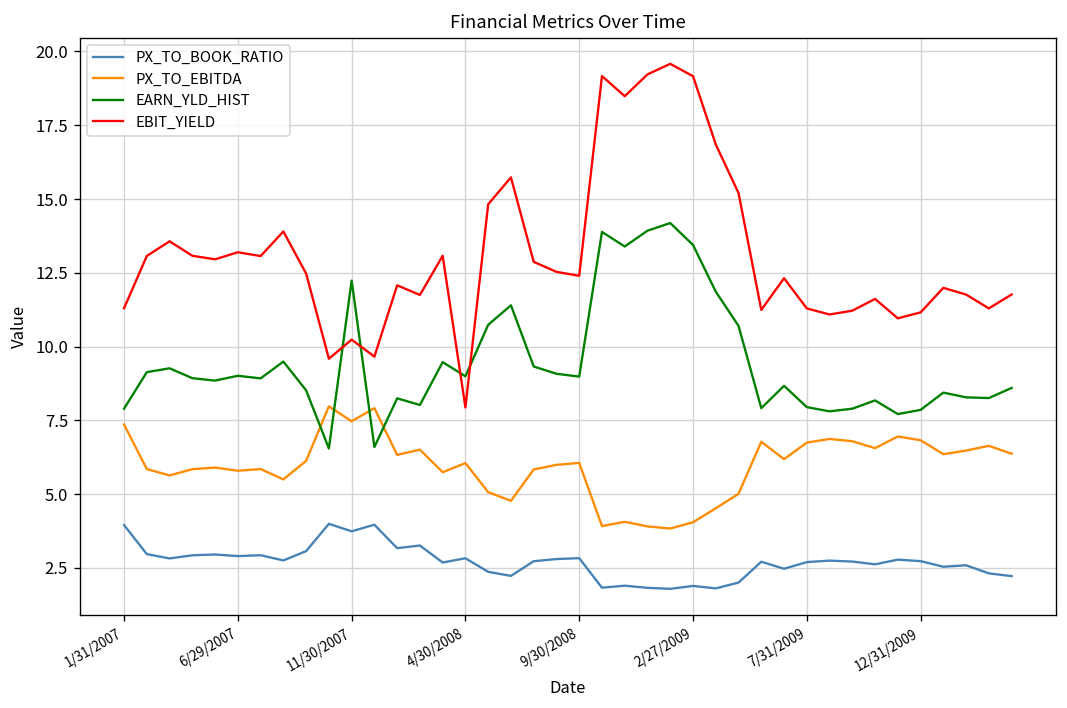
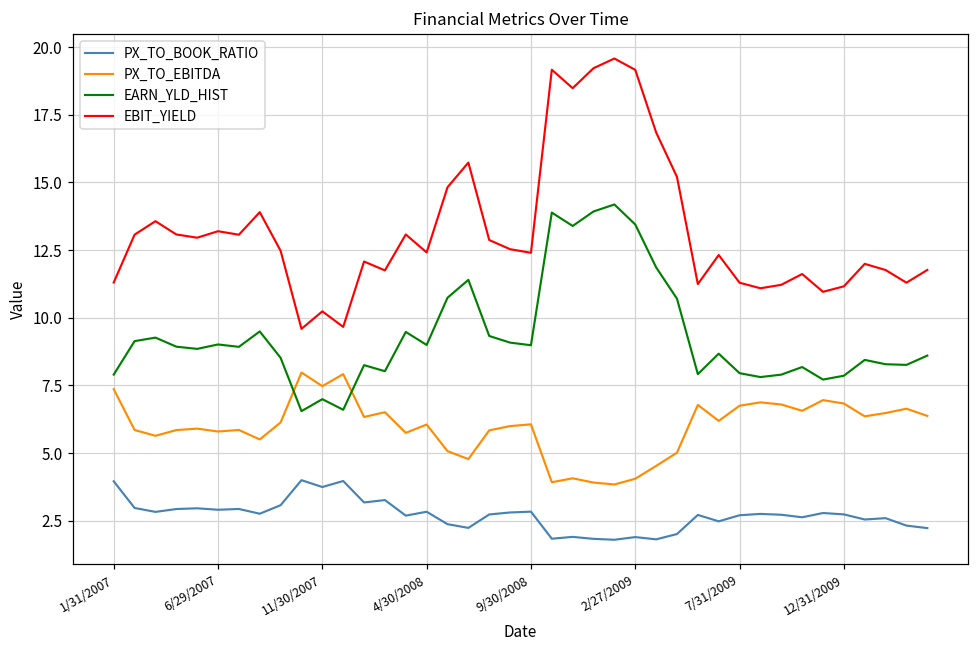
EARN_YLD_HIST, 11/30/2007: 12.2 -> 7.0
EBIT_YIELD, 4/30/2008: 7.9 -> 12.4
